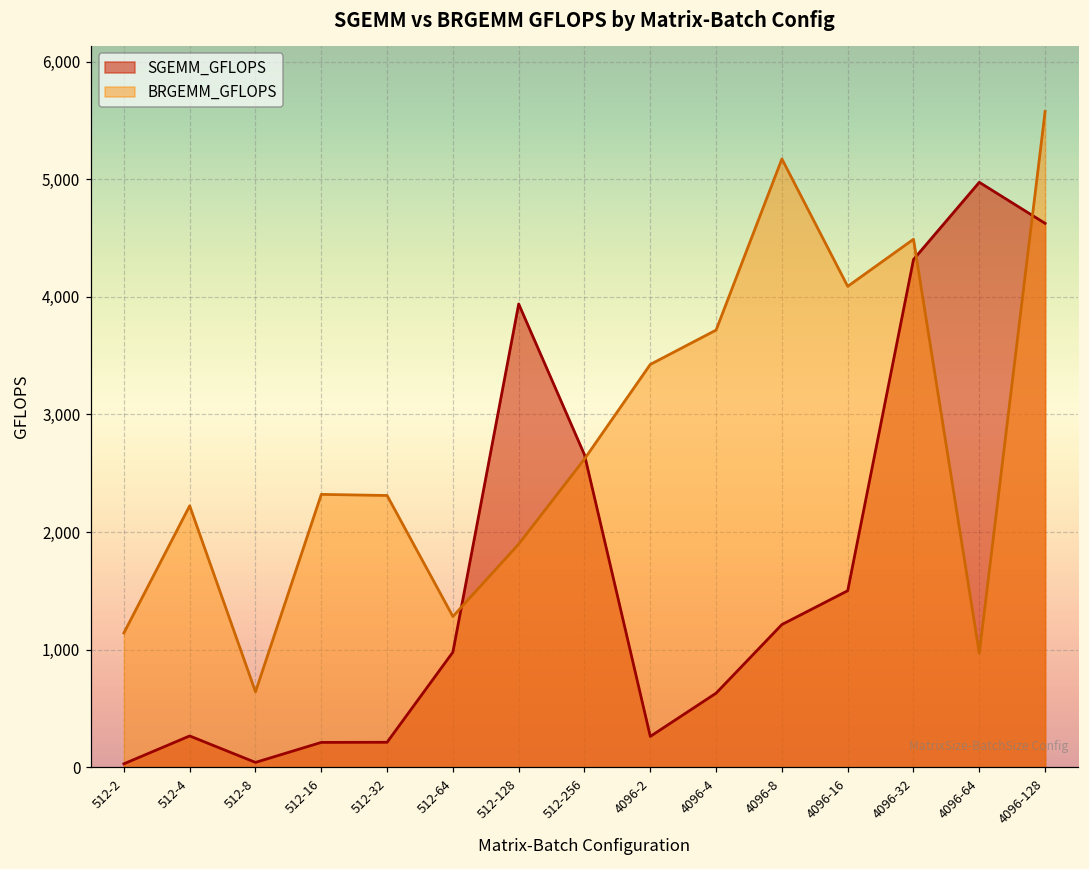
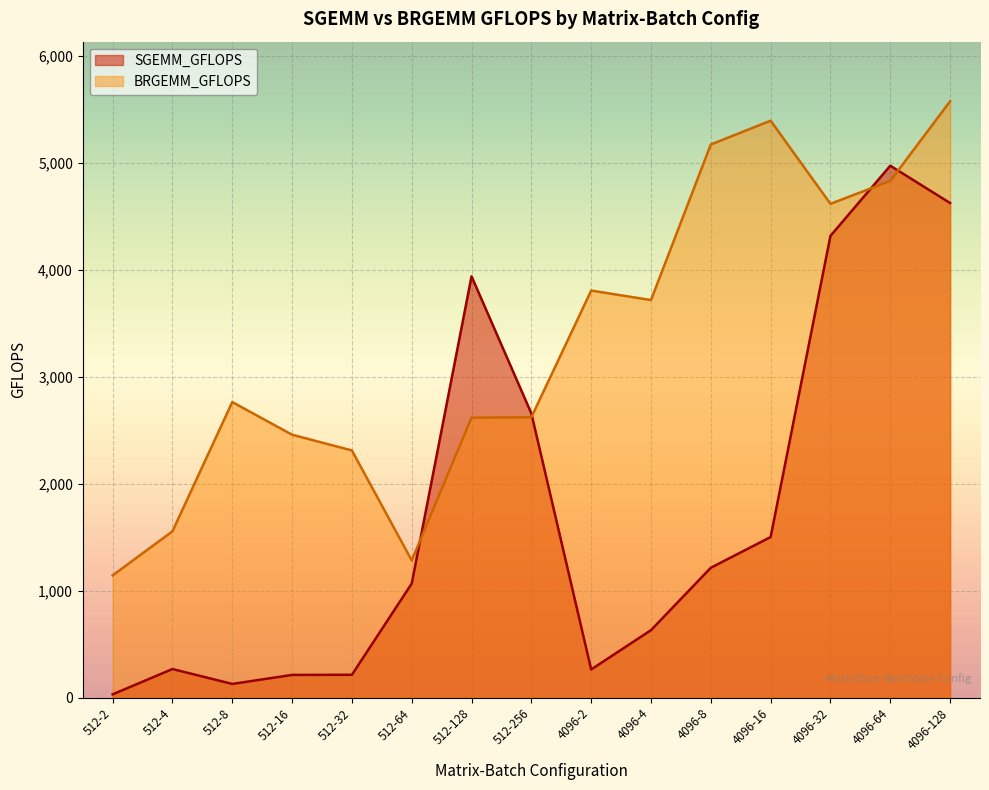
BRGEMM_GFLOPS, 512-4: 2,220 -> 1,560
SGEMM_GFLOPS, 512-8: 40 -> 130
BRGEMM_GFLOPS, 512-8: 640 -> 2,760
BRGEMM_GFLOPS, 512-16: 2,320 -> 2,460
SGEMM_GFLOPS, 512-64: 980 -> 1,070
BRGEMM_GFLOPS, 512-128: 1,900 -> 2,620
BRGEMM_GFLOPS, 4096-2: 3,430 -> 3,810
BRGEMM_GFLOPS, 4096-16: 4,090 -> 5,390
BRGEMM_GFLOPS, 4096-32: 4,490 -> 4,620
BRGEMM_GFLOPS, 4096-64: 970 -> 4,830
